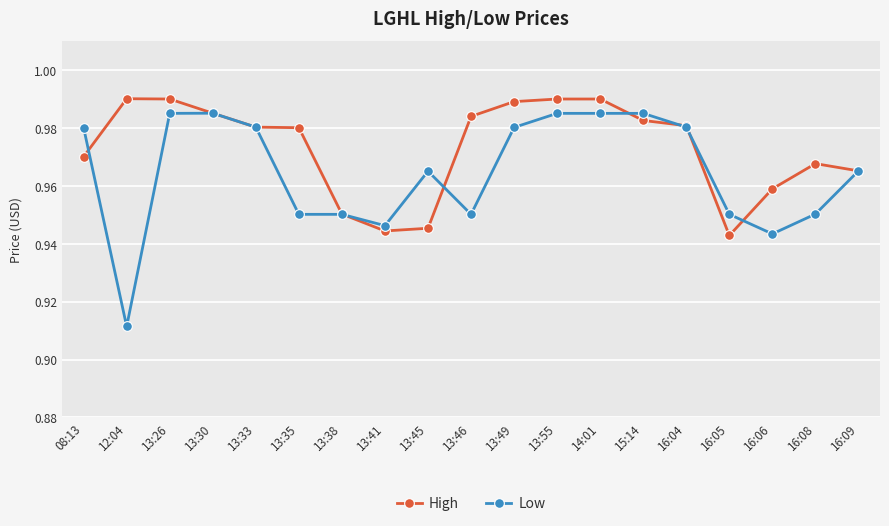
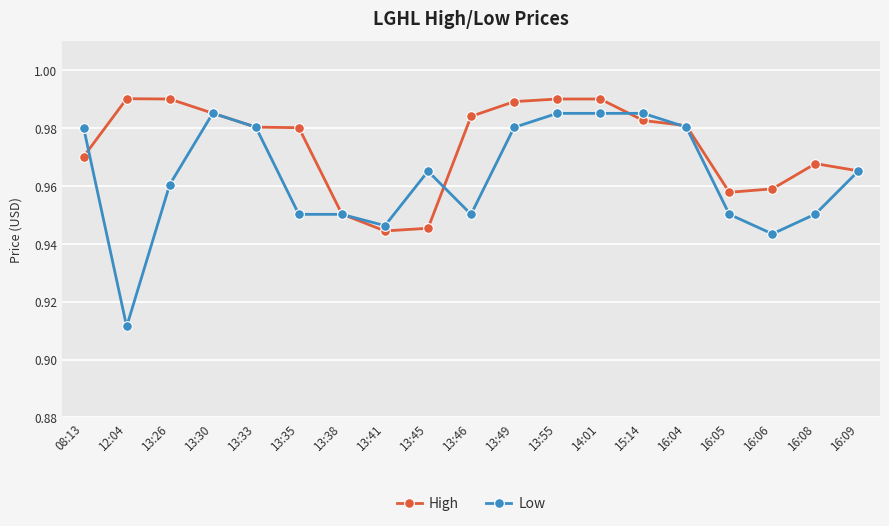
Low, 13:26: 0.985 -> 0.960
High, 16:05: 0.943 -> 0.958
